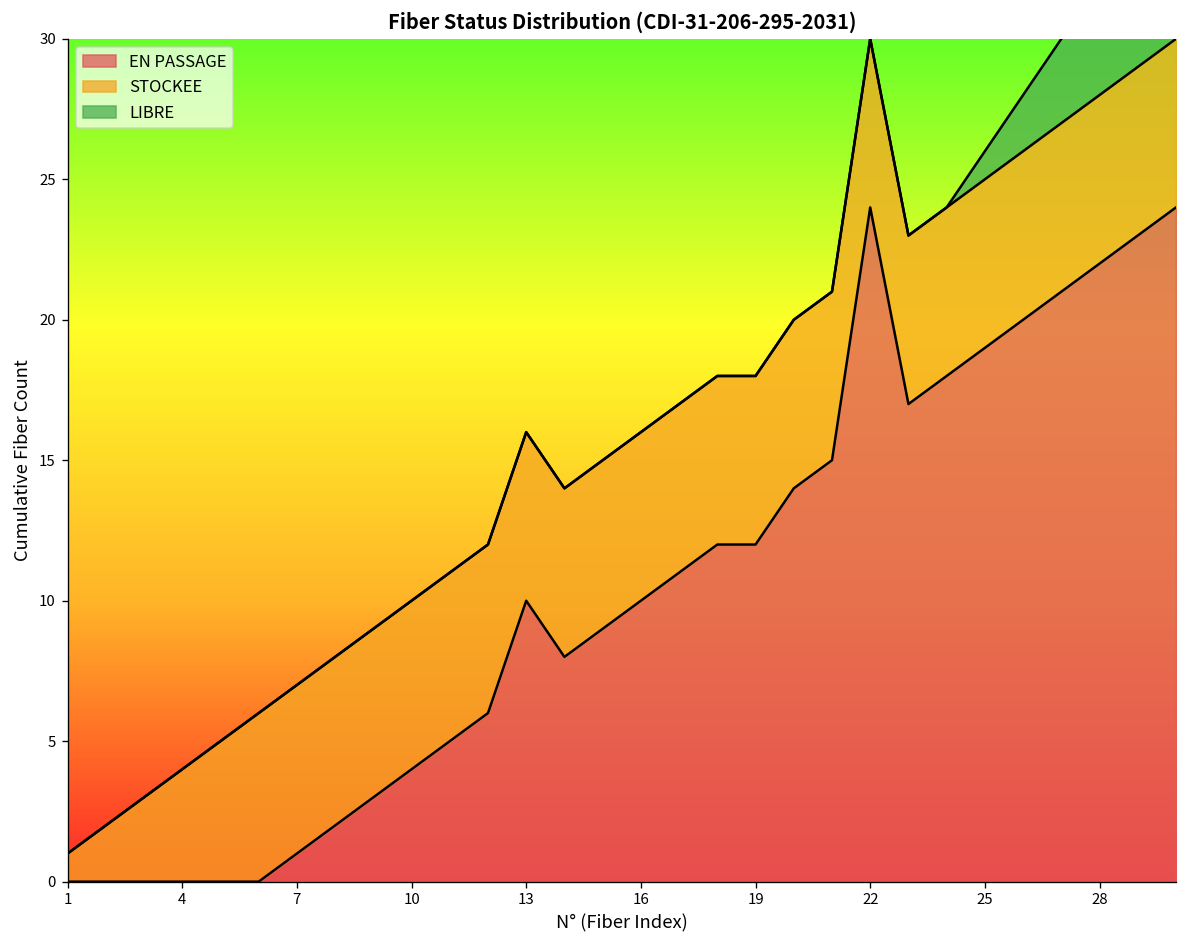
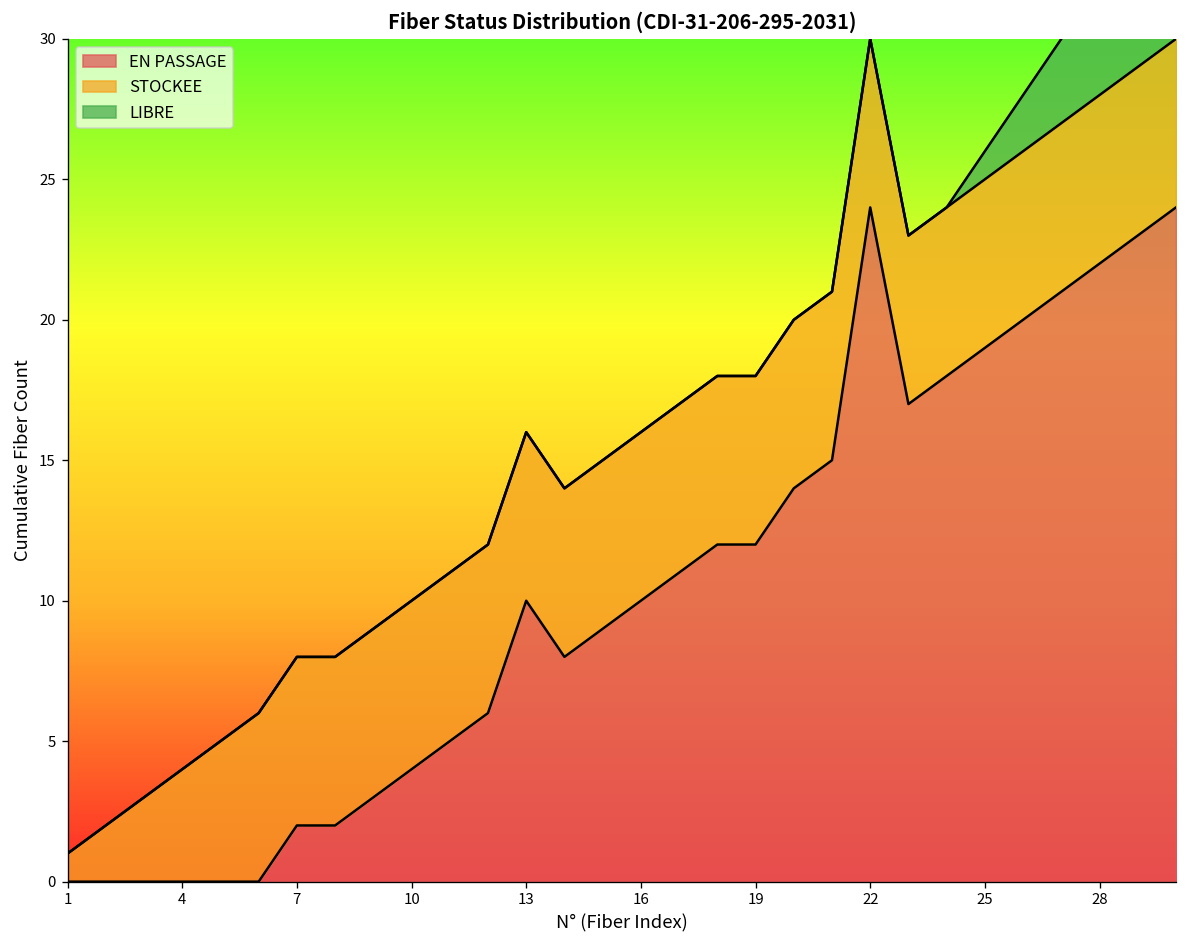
EN PASSAGE, 7: 1 -> 2
